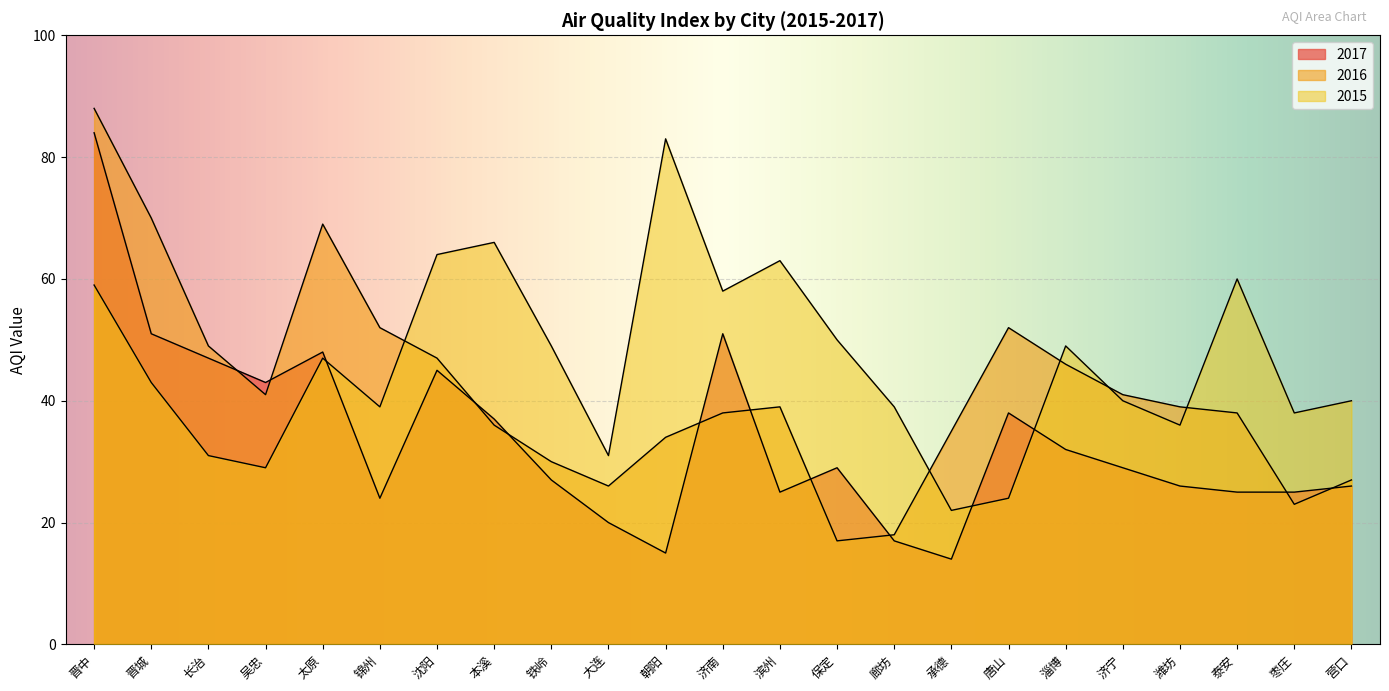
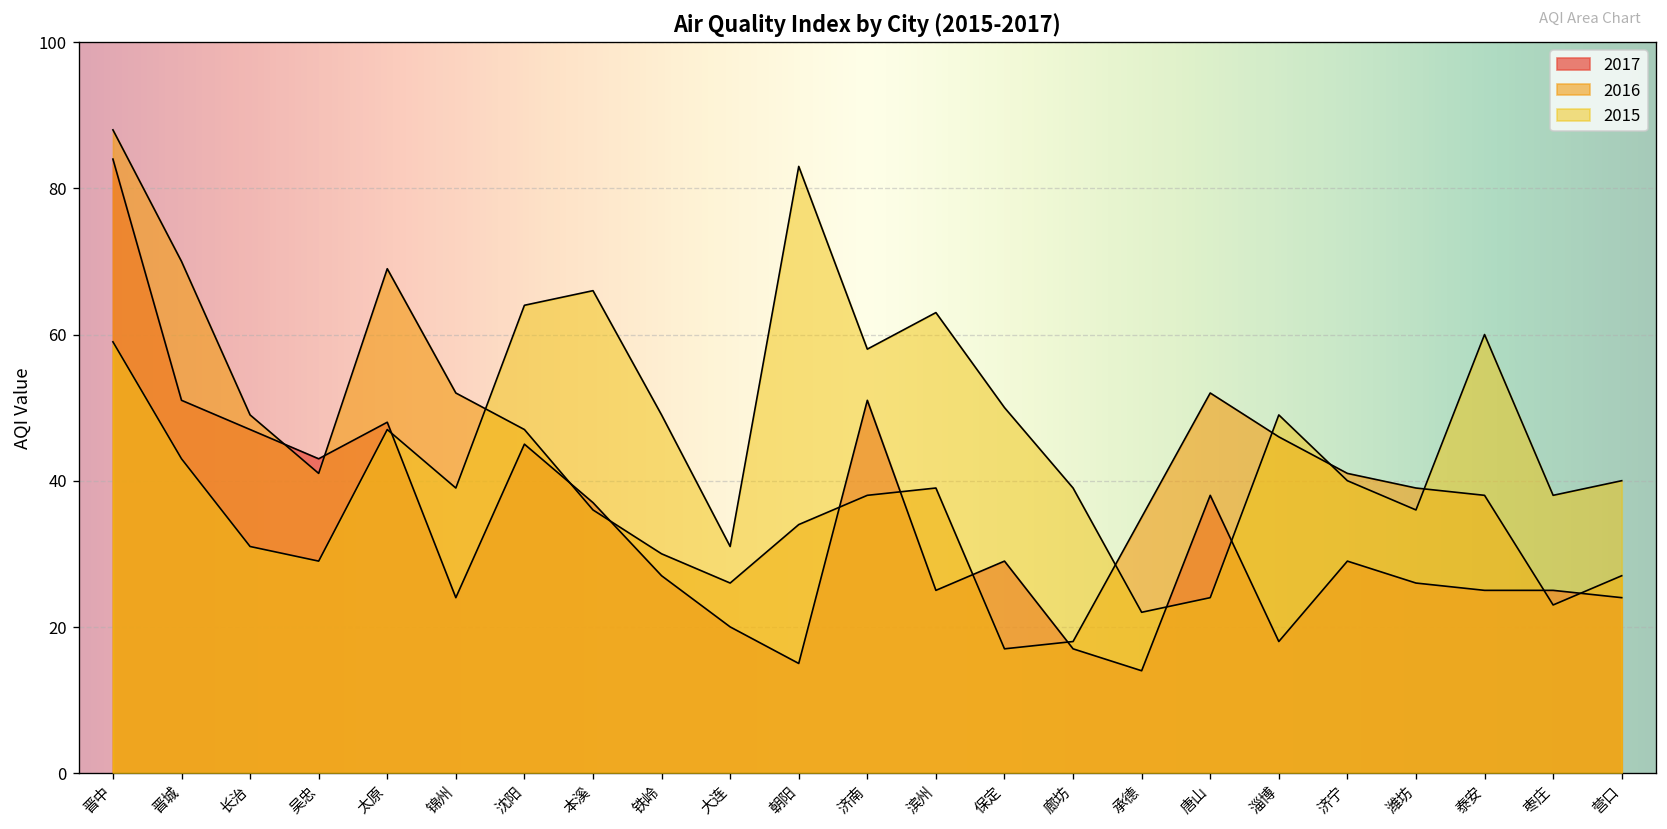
2017, 淄博: 32 -> 18
2017, 营口: 26 -> 24
